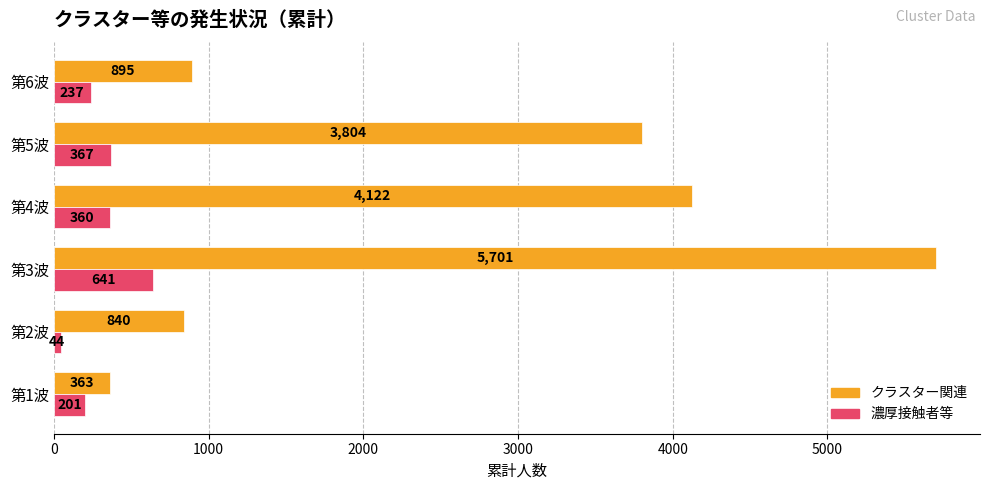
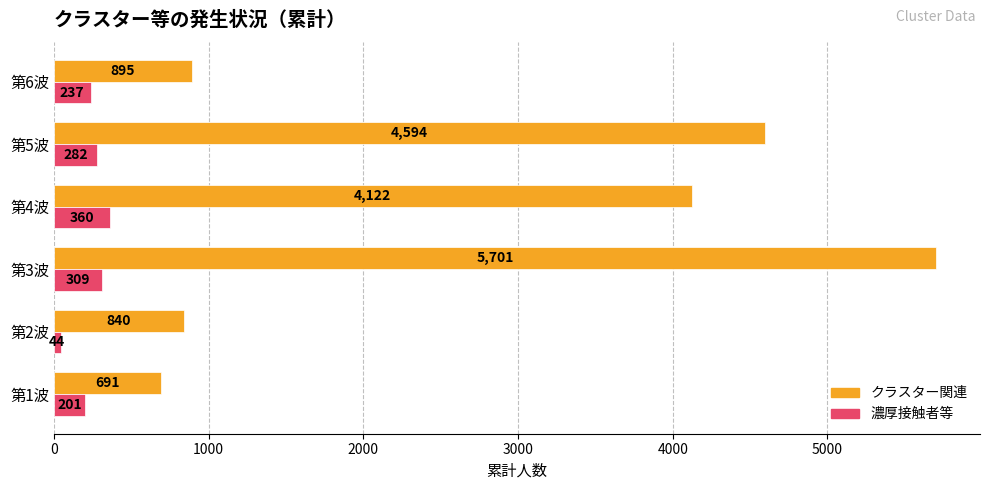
クラスター関連, 第5波: 3,804 -> 4,594
濃厚接触者等, 第5波: 367 -> 282
濃厚接触者等, 第3波: 641 -> 309
クラスター関連, 第1波: 363 -> 691
